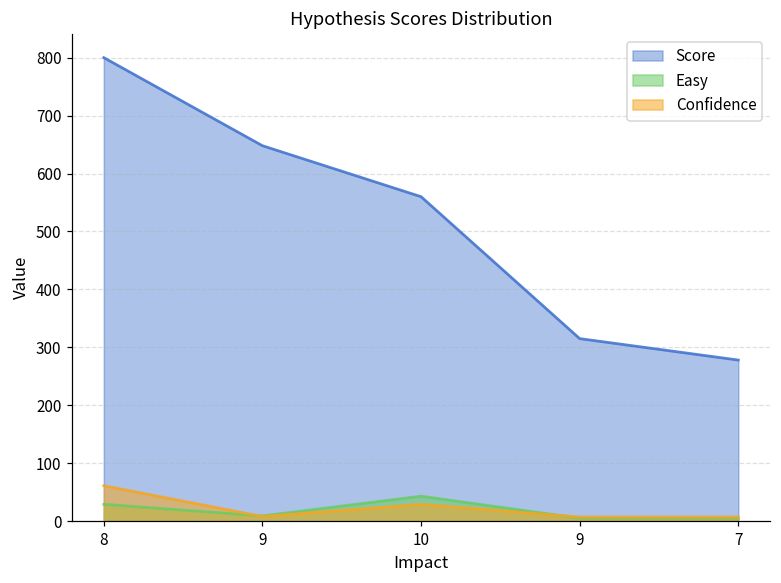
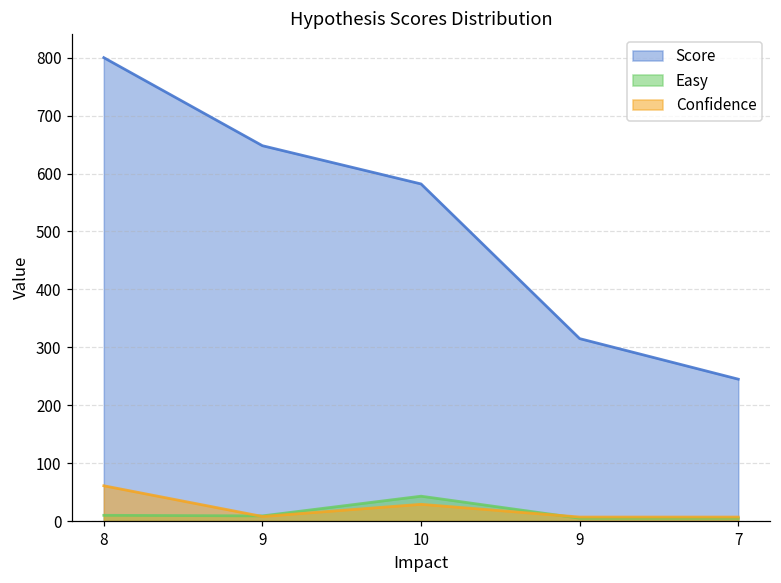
Easy, 8: 30 -> 10
Score, 10: 560 -> 580
Score, 7: 280 -> 250
